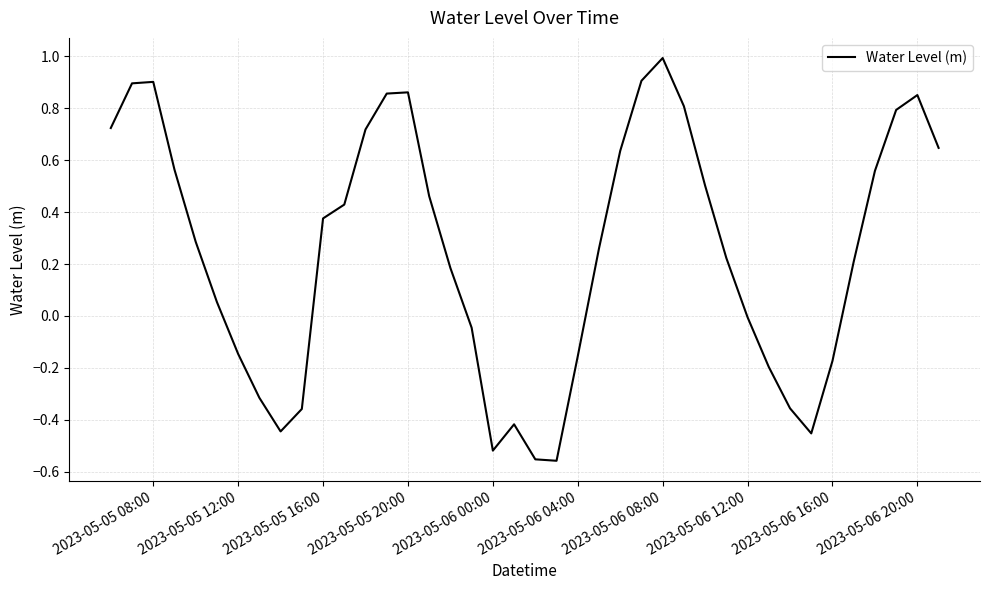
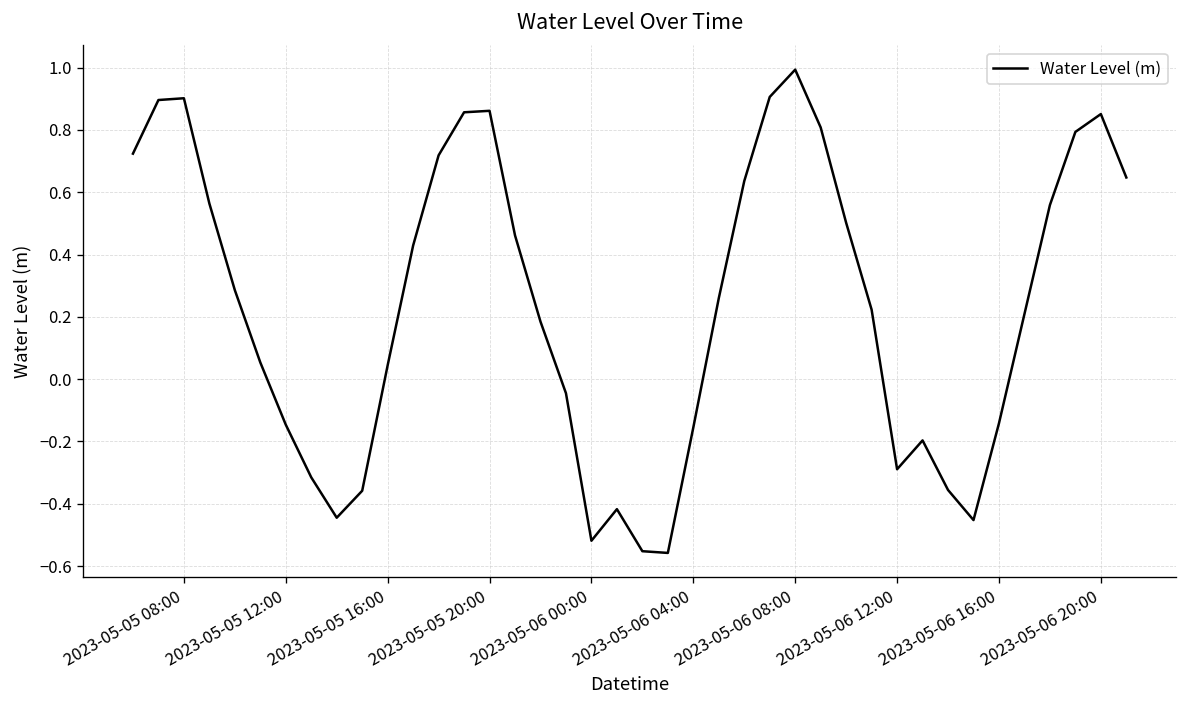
2023-05-05 16:00: 0.38 -> 0.04
2023-05-06 12:00: -0.01 -> -0.29
2023-05-06 16:00: -0.17 -> -0.14
